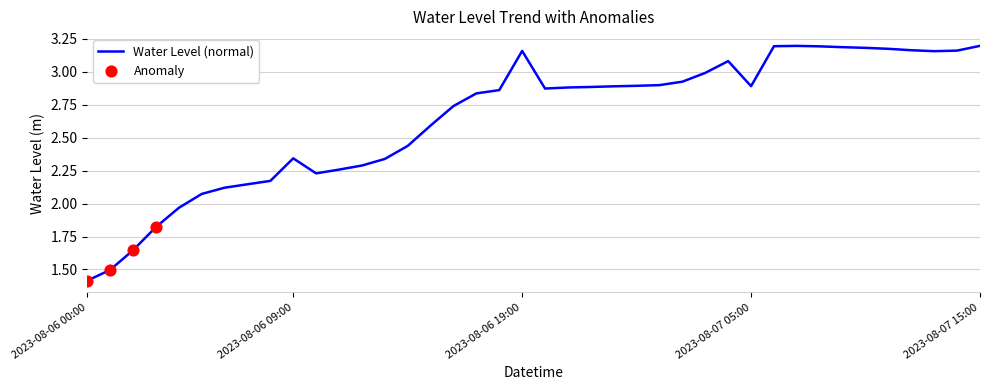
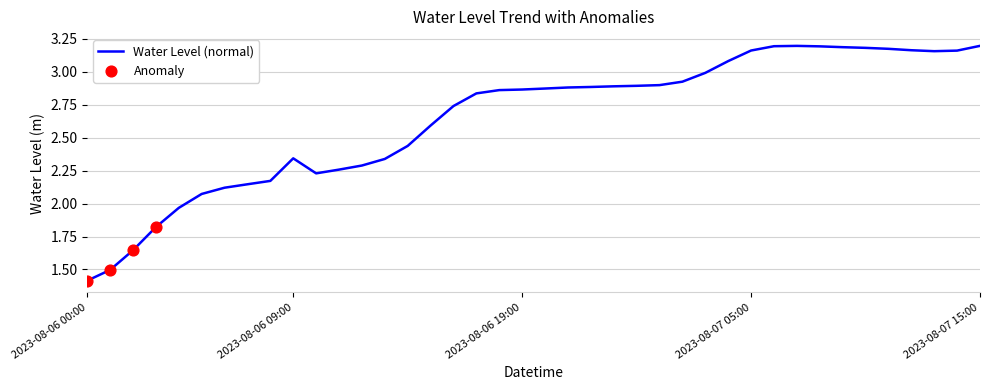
Water Level (normal), 2023-08-06 19:00: 3.16 -> 2.87
Water Level (normal), 2023-08-07 05:00: 2.89 -> 3.16
